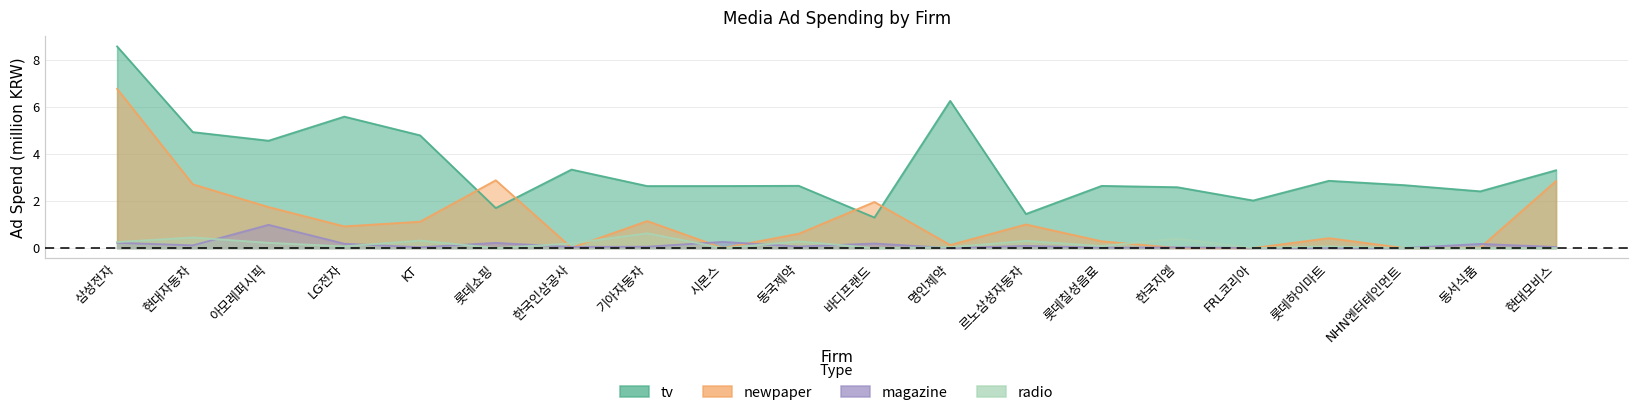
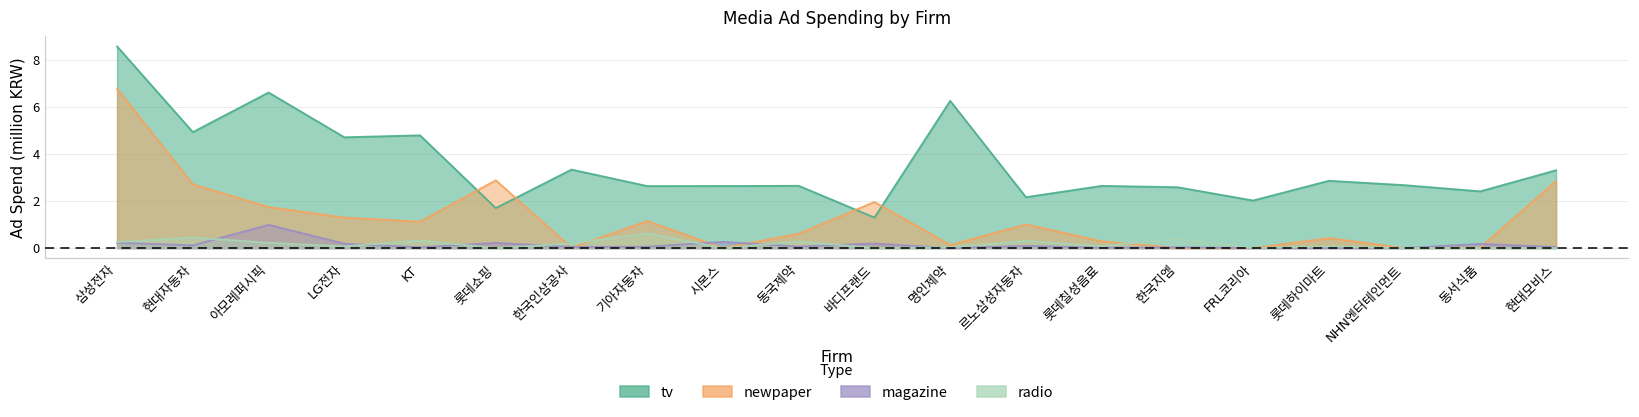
tv, 아모레퍼시픽: 4.6 -> 6.6
tv, LG전자: 5.6 -> 4.7
newpaper, LG전자: 0.9 -> 1.3
tv, 르노삼성자동차: 1.4 -> 2.2
